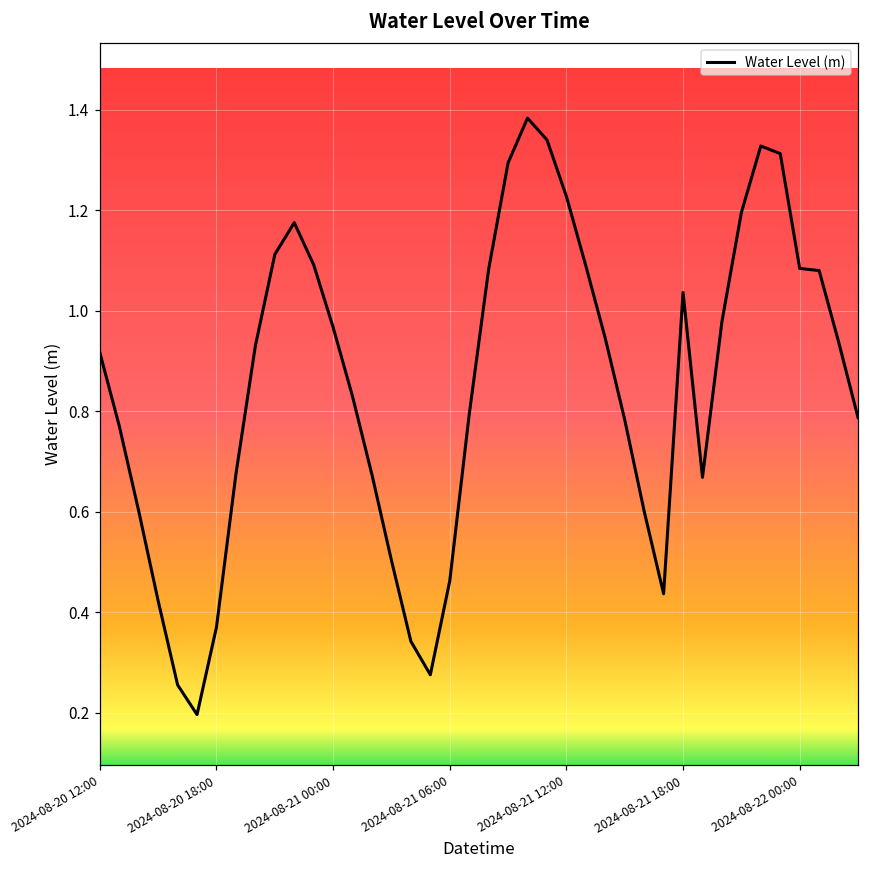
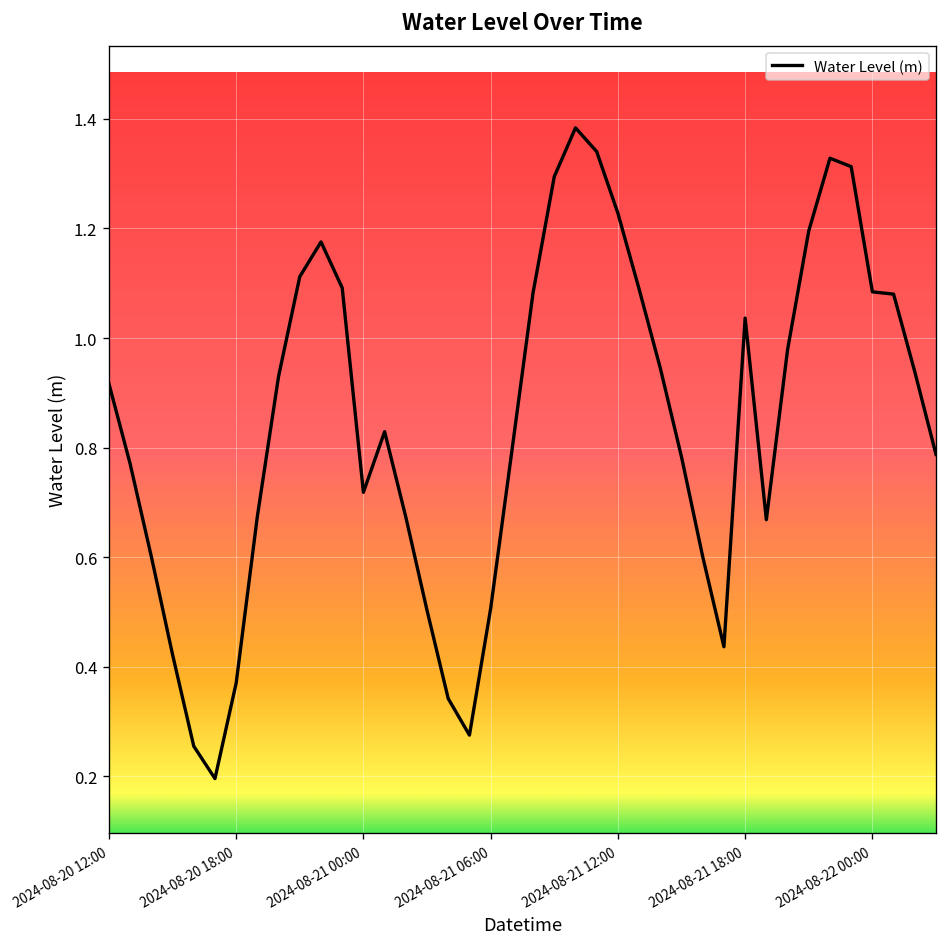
2024-08-21 00:00: 0.97 -> 0.72
2024-08-21 06:00: 0.46 -> 0.51
